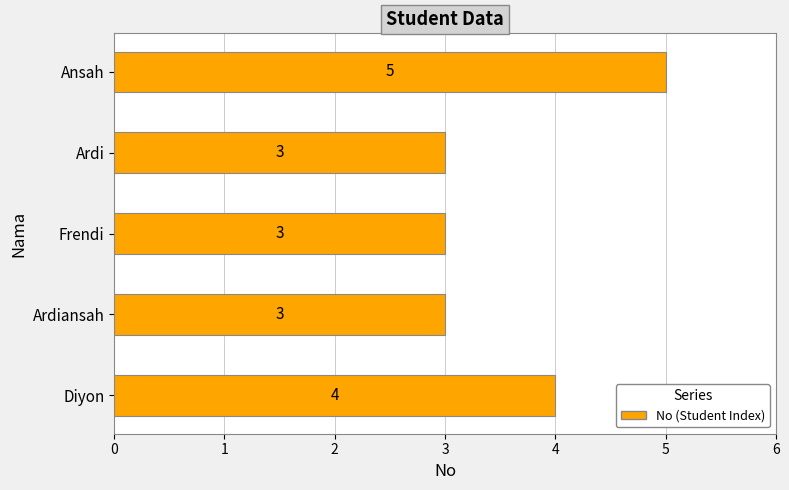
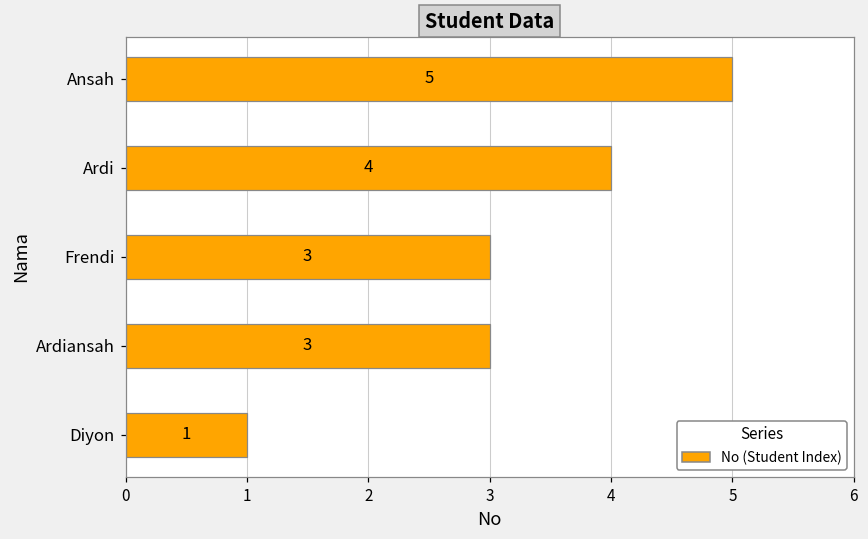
Ardi: 3 -> 4
Diyon: 4 -> 1
